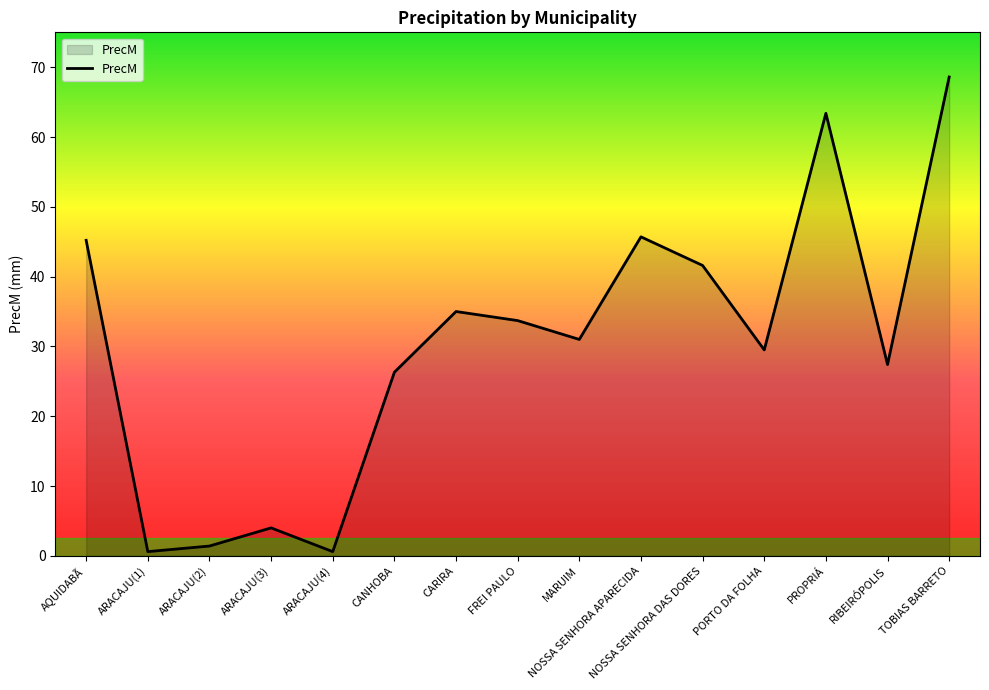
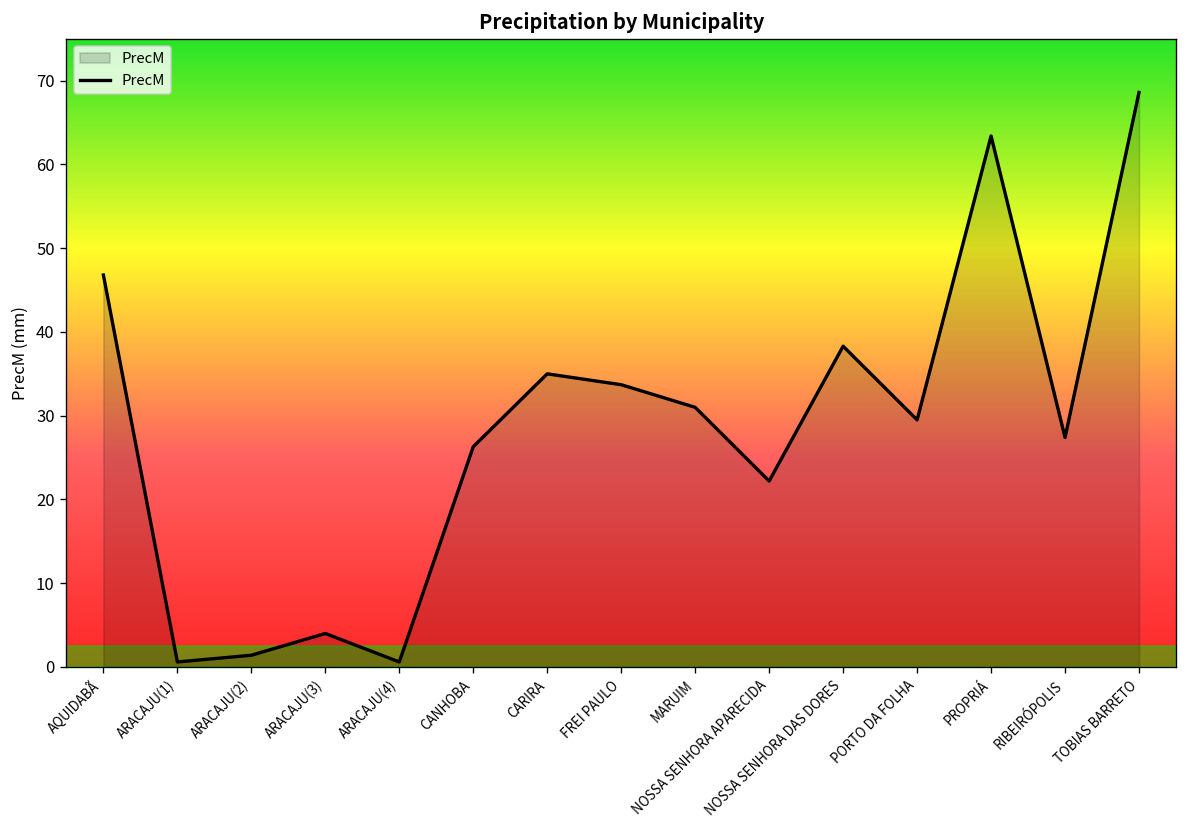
AQUIDABÃ: 45 -> 47
NOSSA SENHORA APARECIDA: 46 -> 22
NOSSA SENHORA DAS DORES: 42 -> 38
